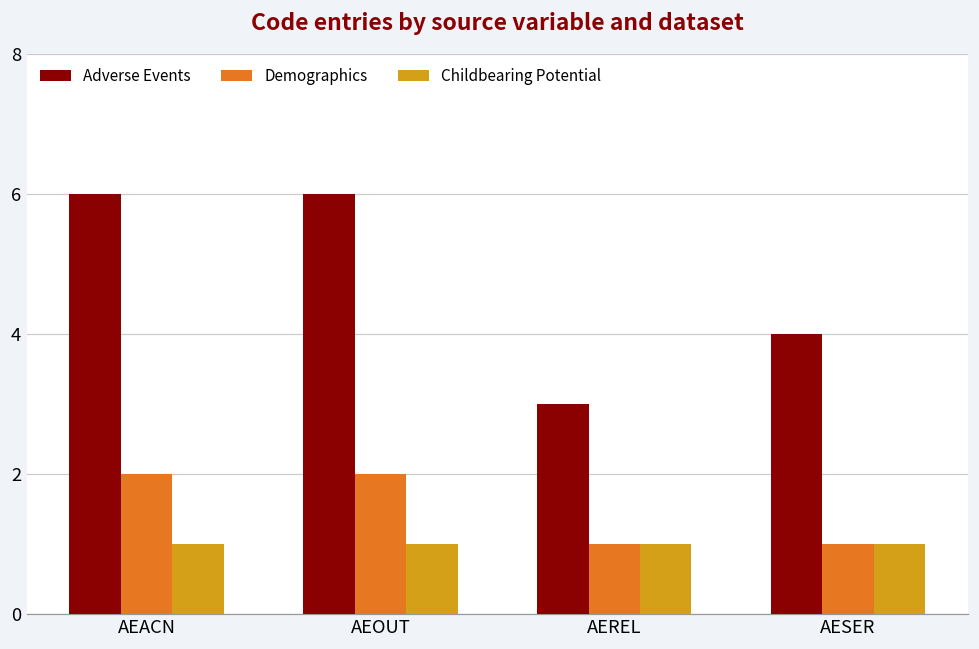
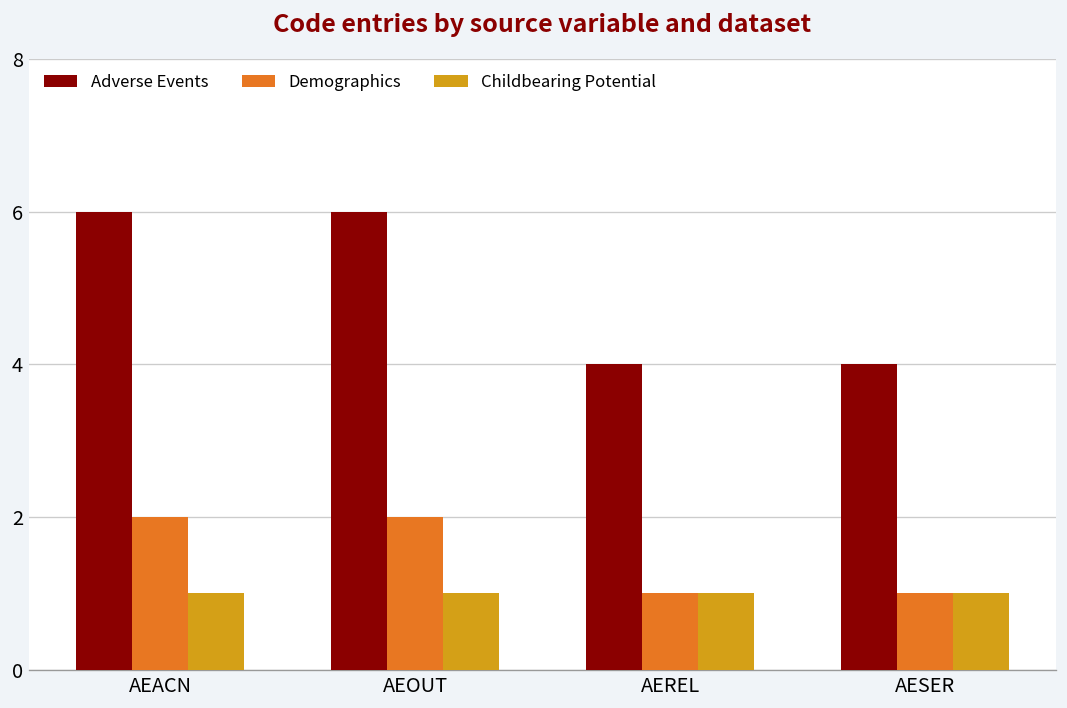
Adverse Events, AEREL: 3 -> 4
